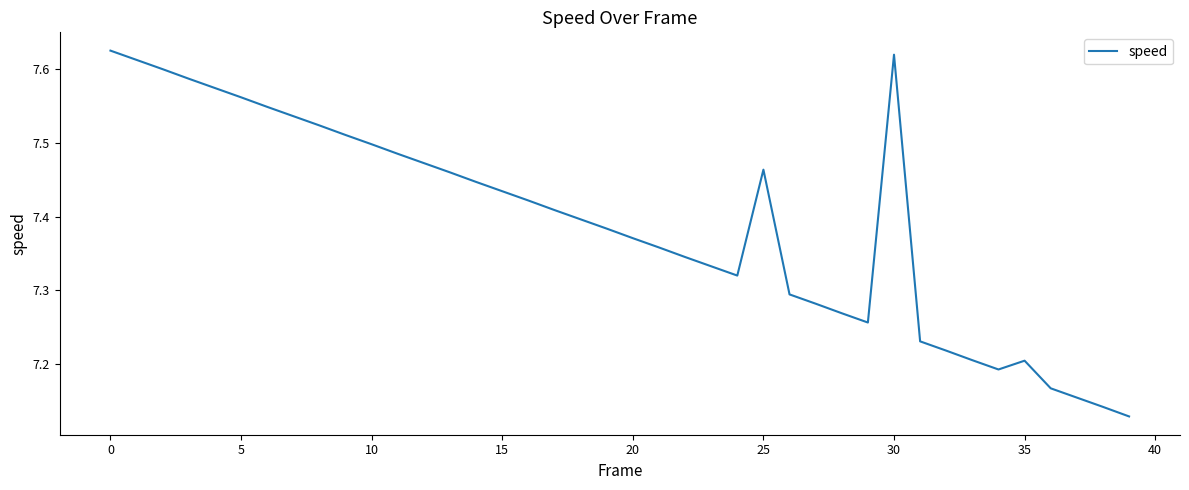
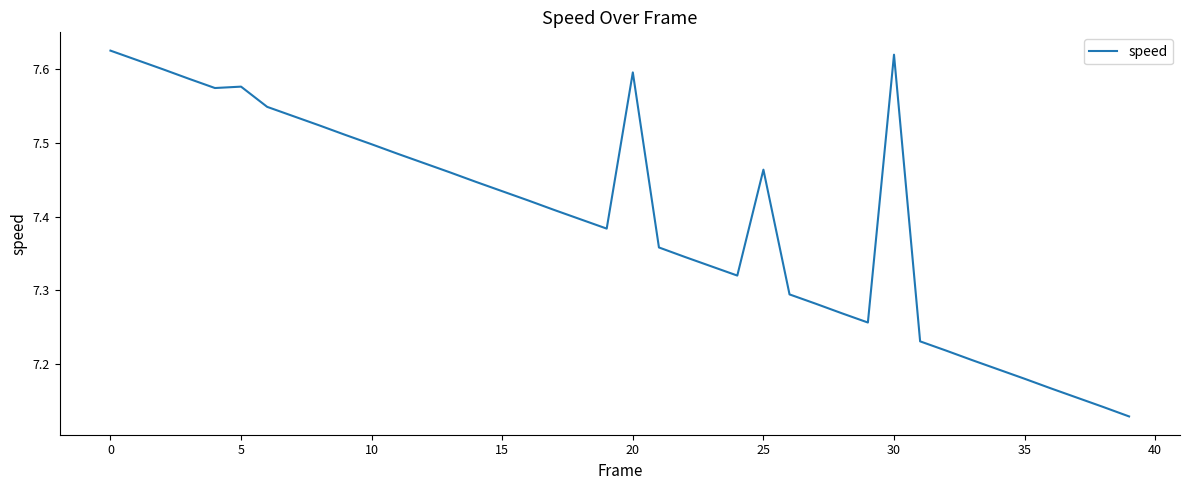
5: 7.56 -> 7.58
20: 7.37 -> 7.60
35: 7.20 -> 7.18
